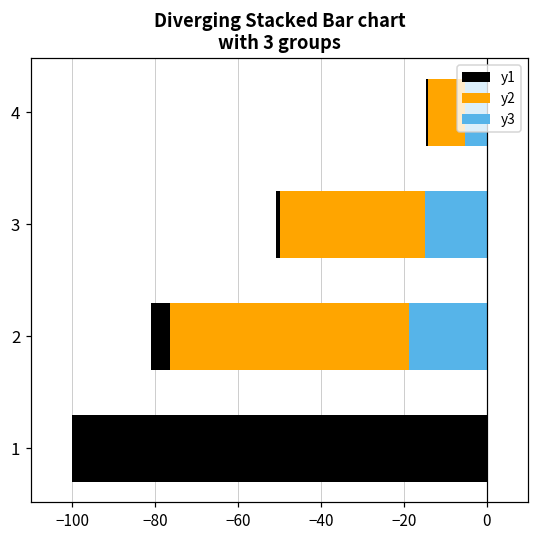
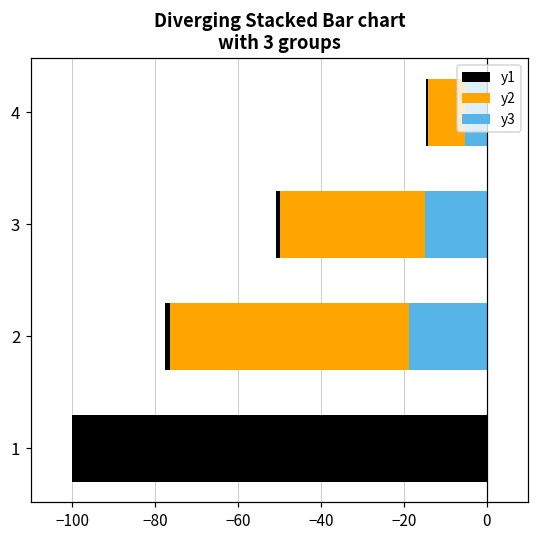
y1, 2: -5 -> -1
